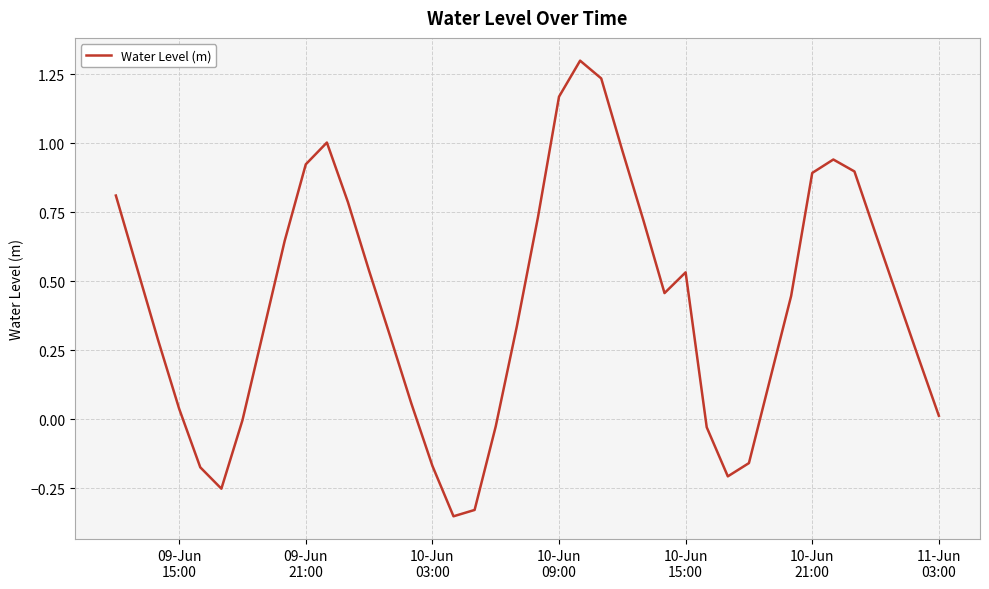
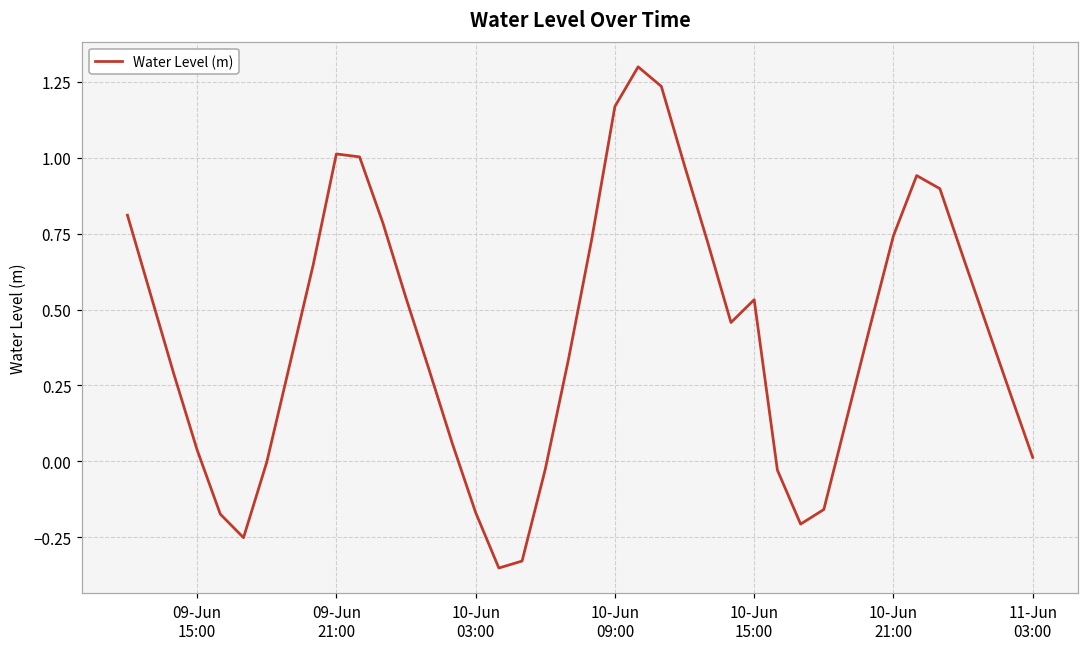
09-Jun 21:00: 0.92 -> 1.01
10-Jun 21:00: 0.89 -> 0.74
